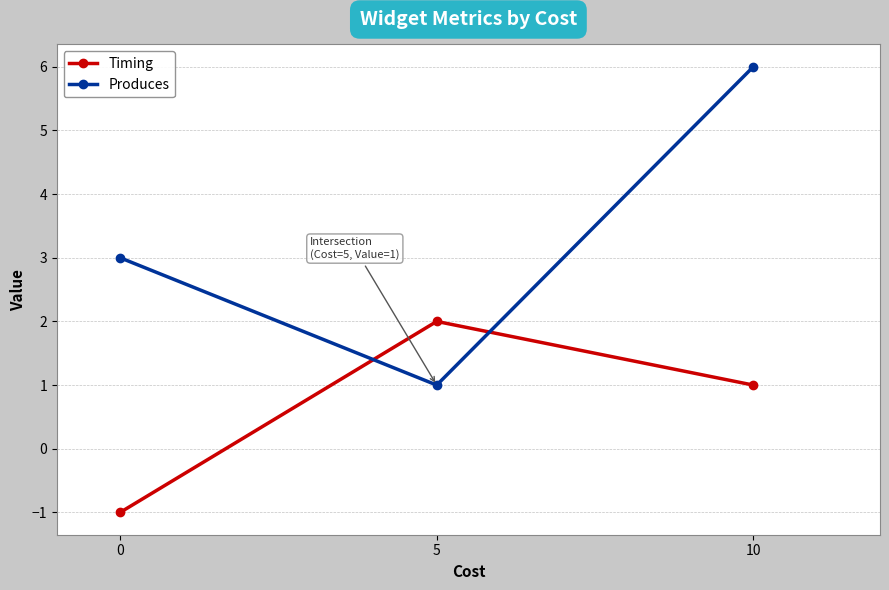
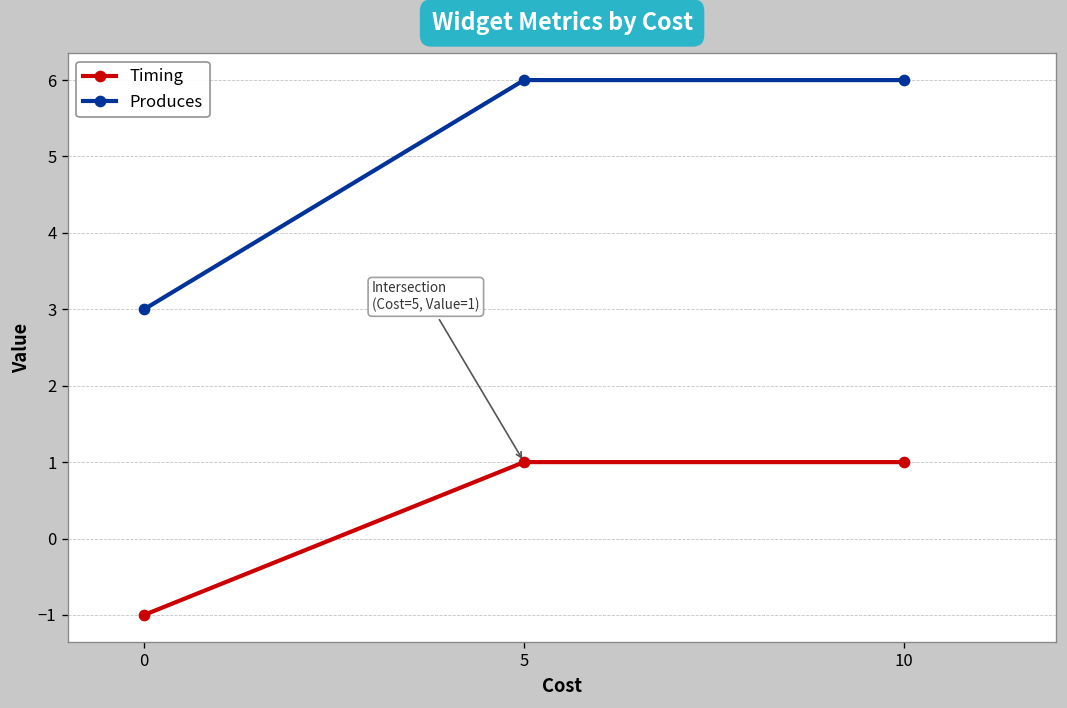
Timing, 5: 2 -> 1
Produces, 5: 1 -> 6
